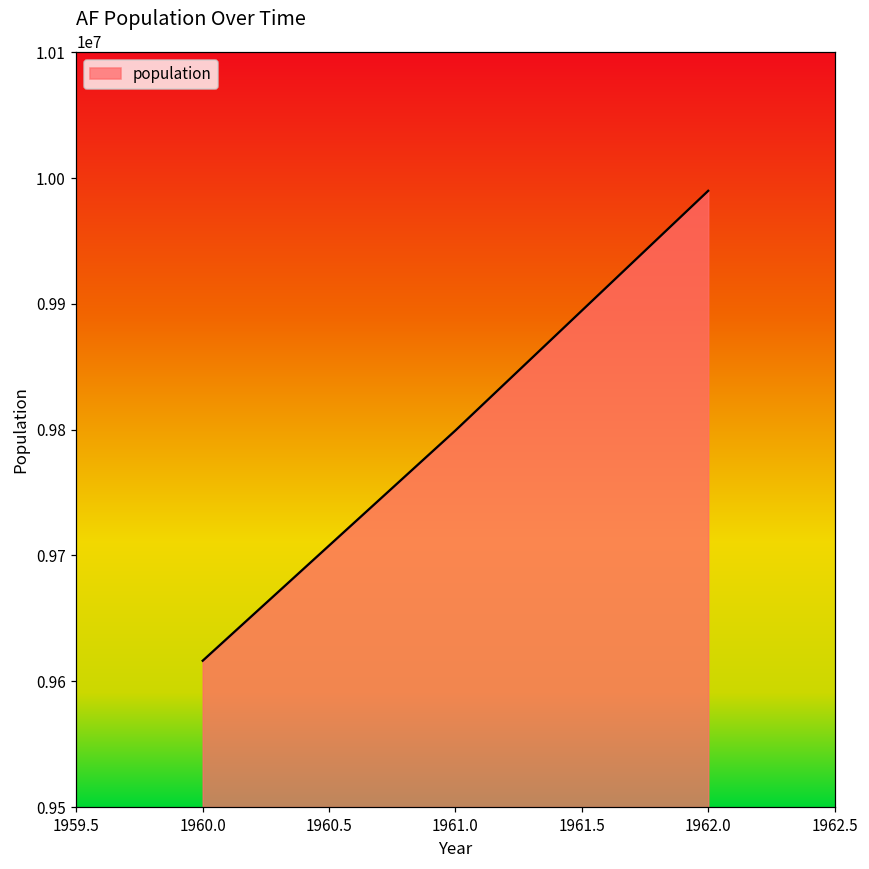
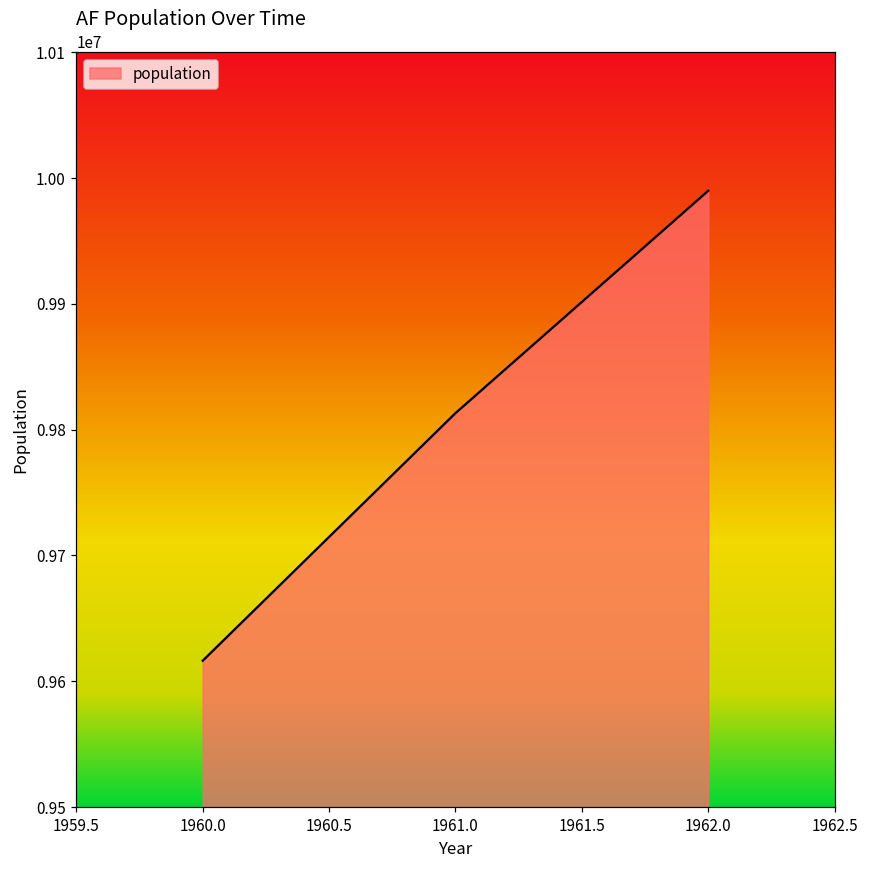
1961.0: 9799000 -> 9813000
